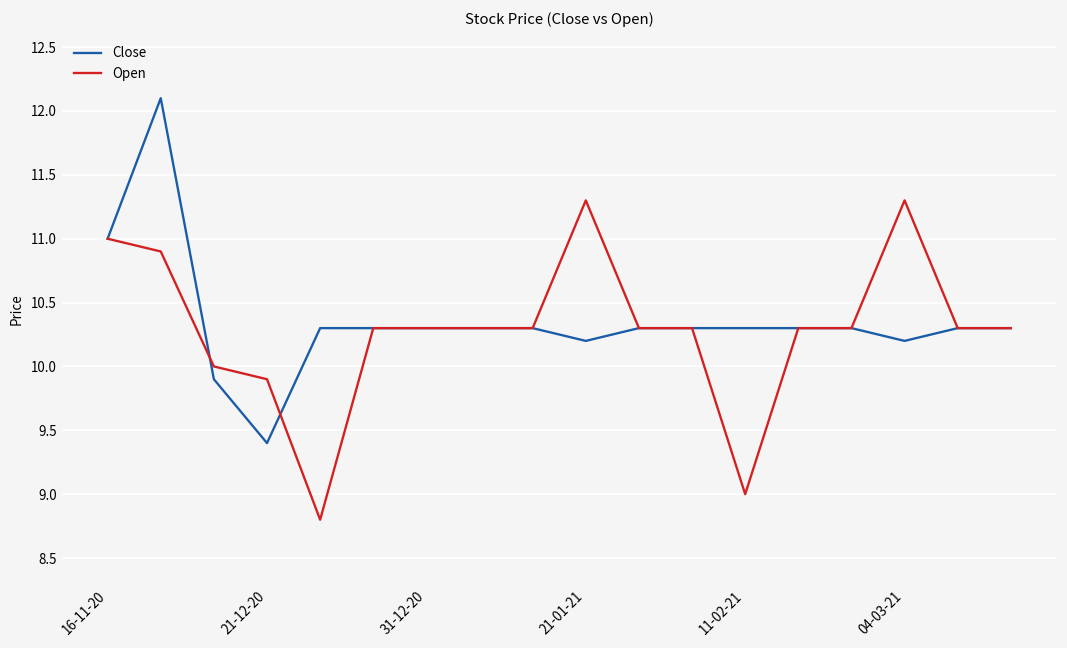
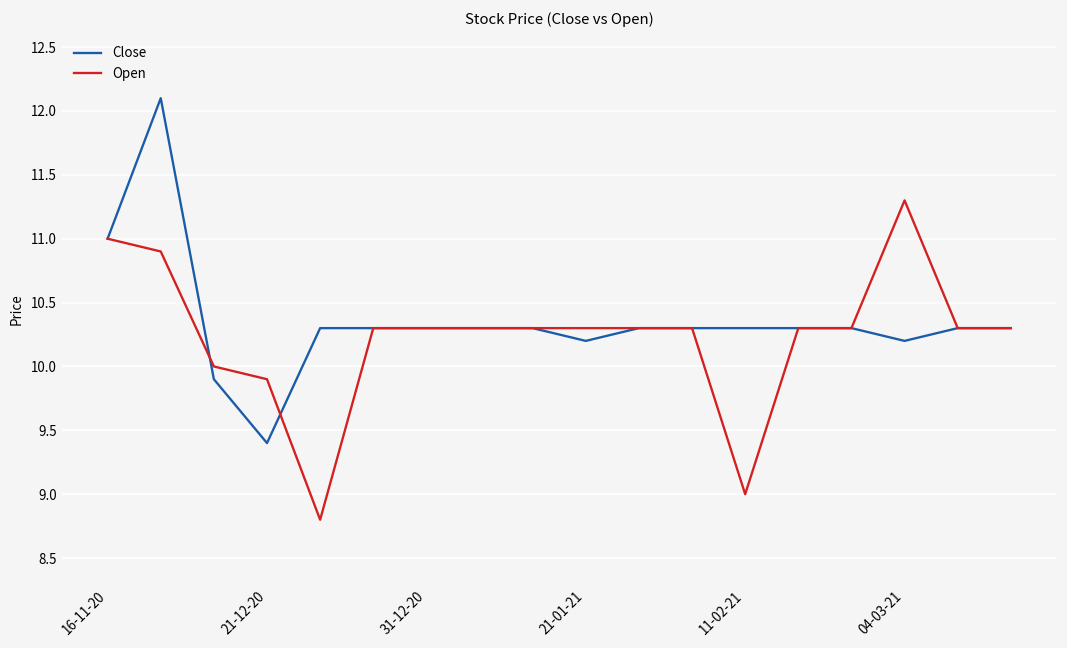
Open, 21-01-21: 11.3 -> 10.3
